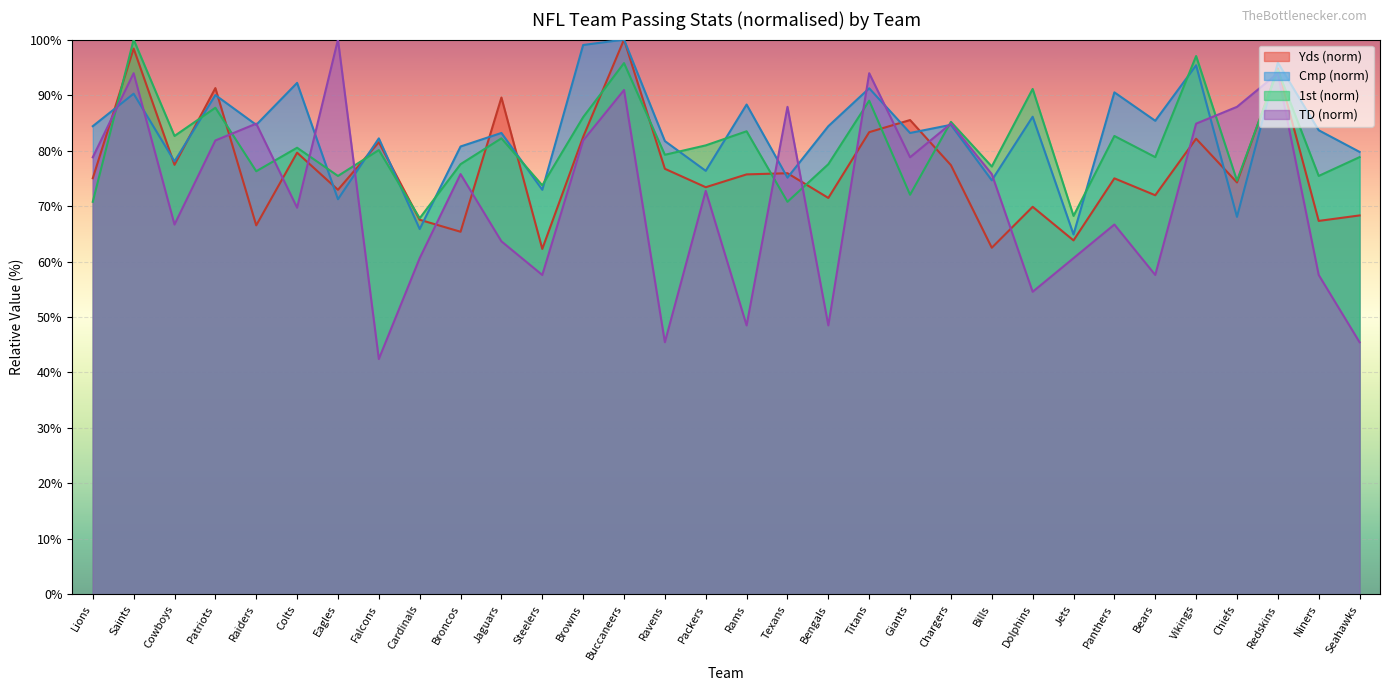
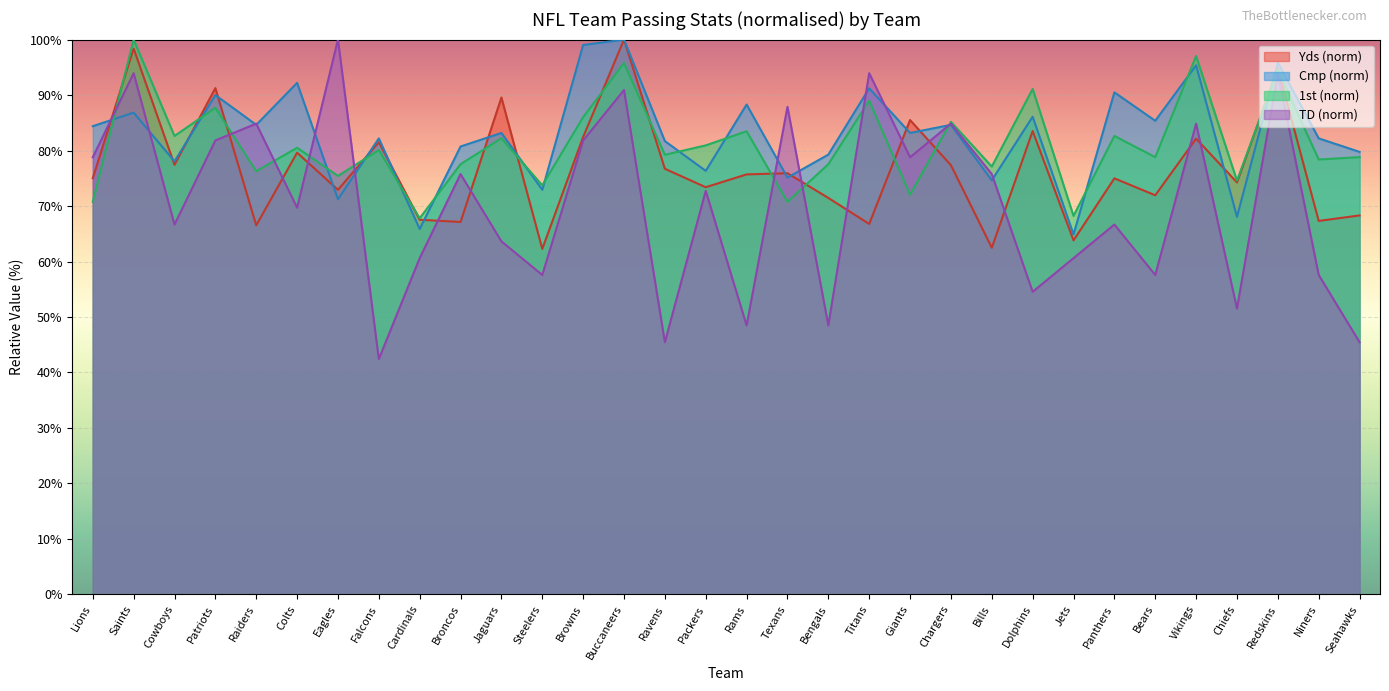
Cmp (norm), Saints: 90% -> 87%
Yds (norm), Broncos: 65% -> 67%
Cmp (norm), Bengals: 84% -> 79%
Yds (norm), Titans: 83% -> 67%
Yds (norm), Dolphins: 70% -> 84%
TD (norm), Chiefs: 88% -> 52%
Cmp (norm), Niners: 84% -> 82%
1st (norm), Niners: 75% -> 78%
